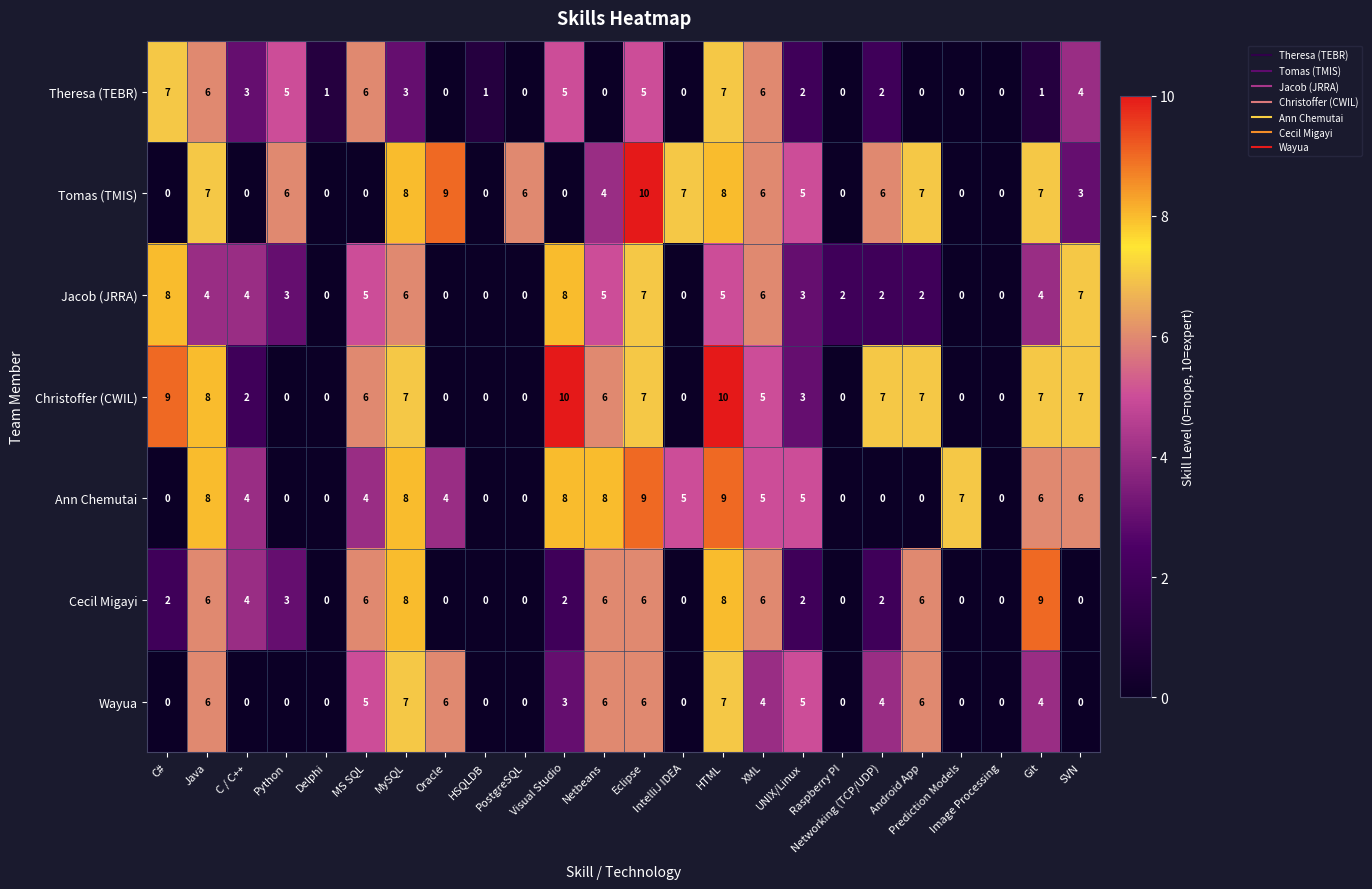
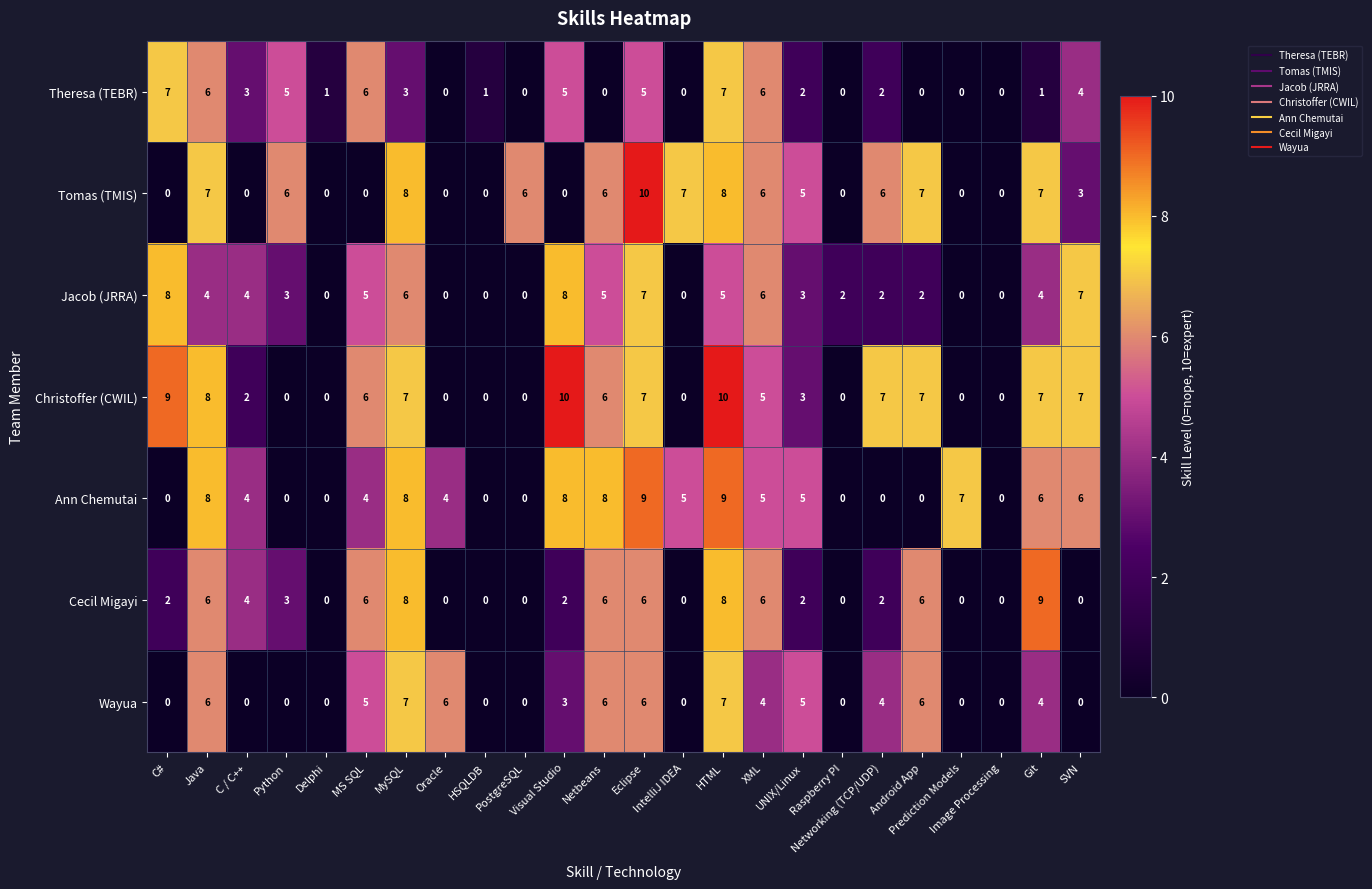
Tomas (TMIS), Oracle: 9 -> 0
Tomas (TMIS), Netbeans: 4 -> 6
